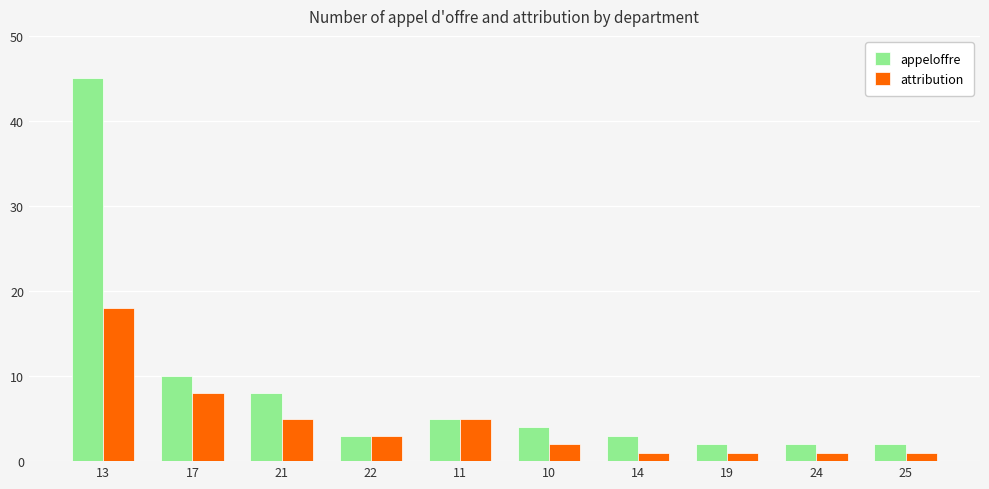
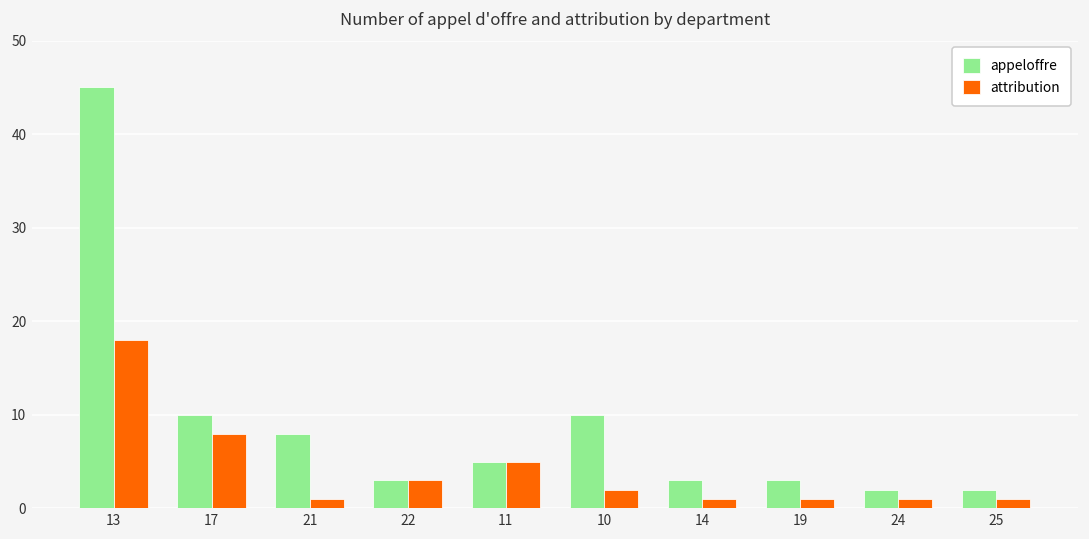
attribution, 21: 5 -> 1
appeloffre, 10: 4 -> 10
appeloffre, 19: 2 -> 3
